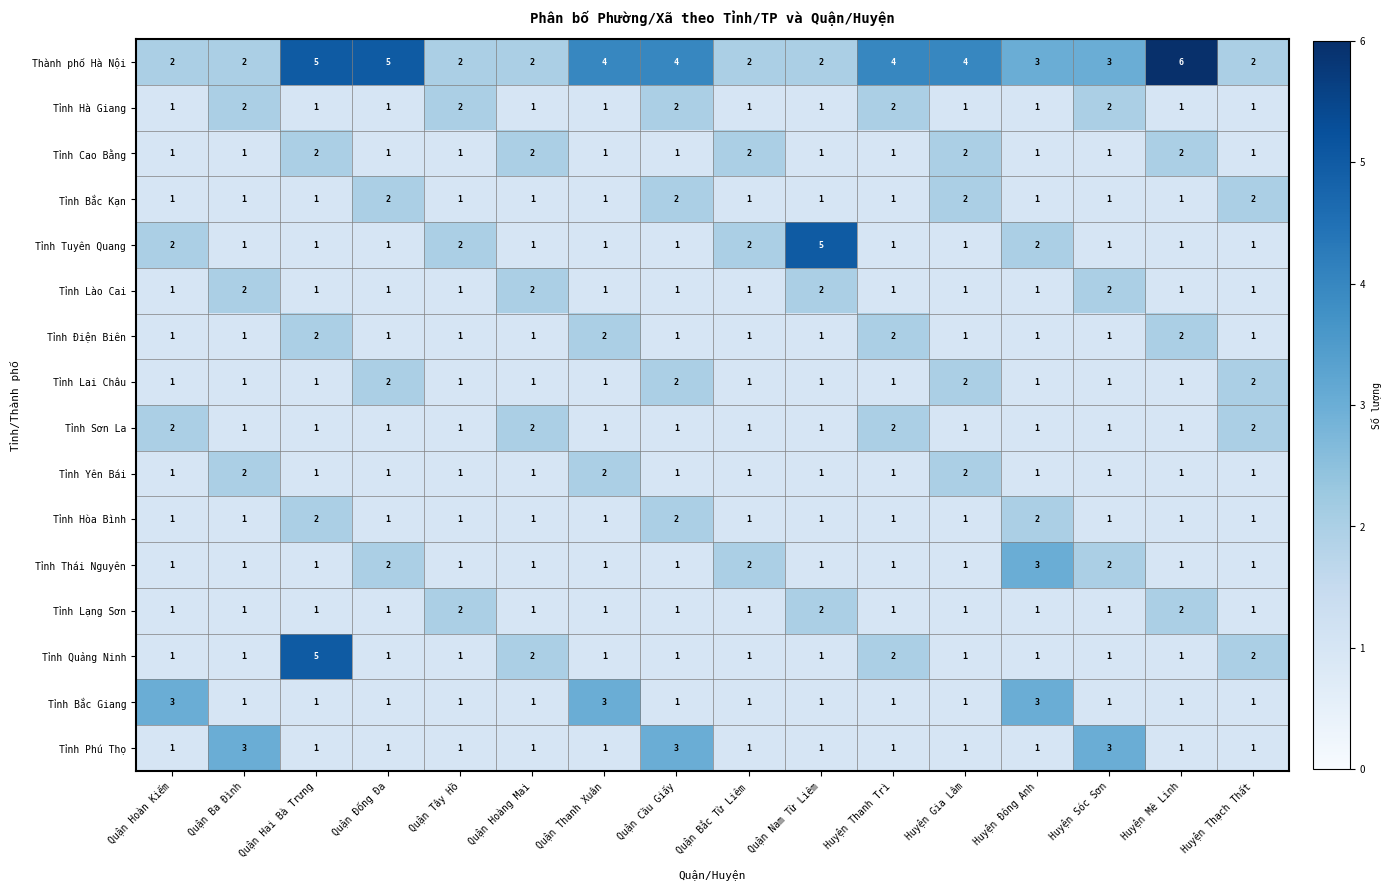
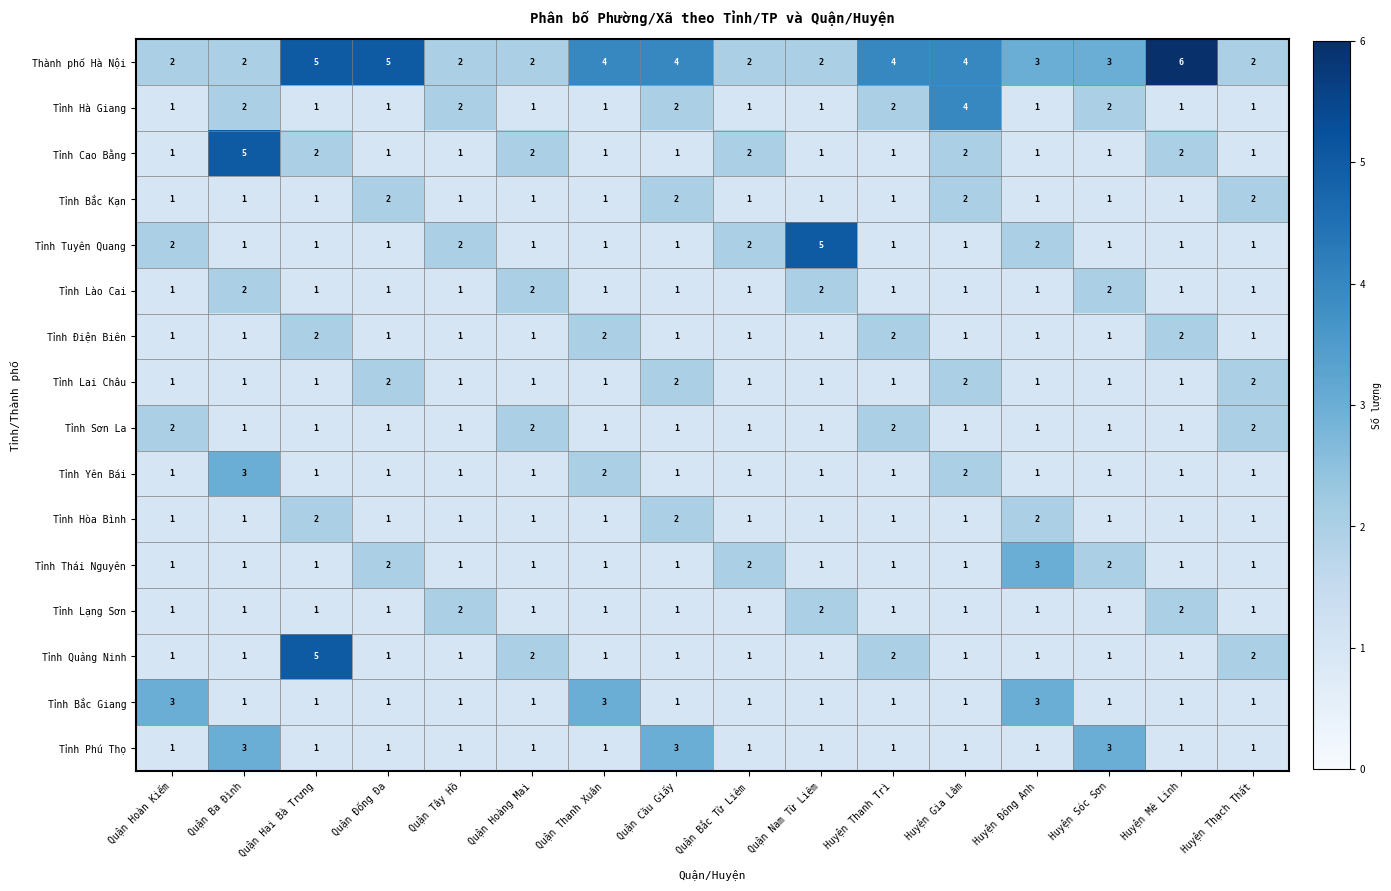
Tỉnh Hà Giang, Huyện Gia Lâm: 1 -> 4
Tỉnh Cao Bằng, Quận Ba Đình: 1 -> 5
Tỉnh Yên Bái, Quận Ba Đình: 2 -> 3
